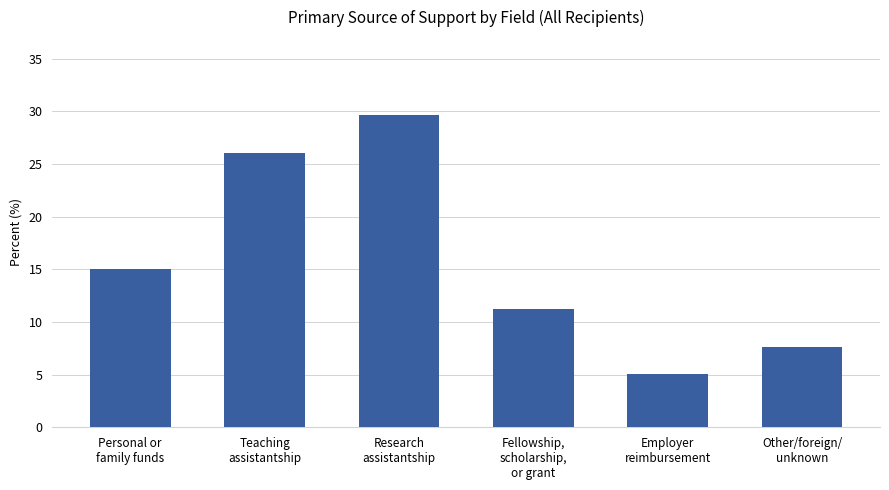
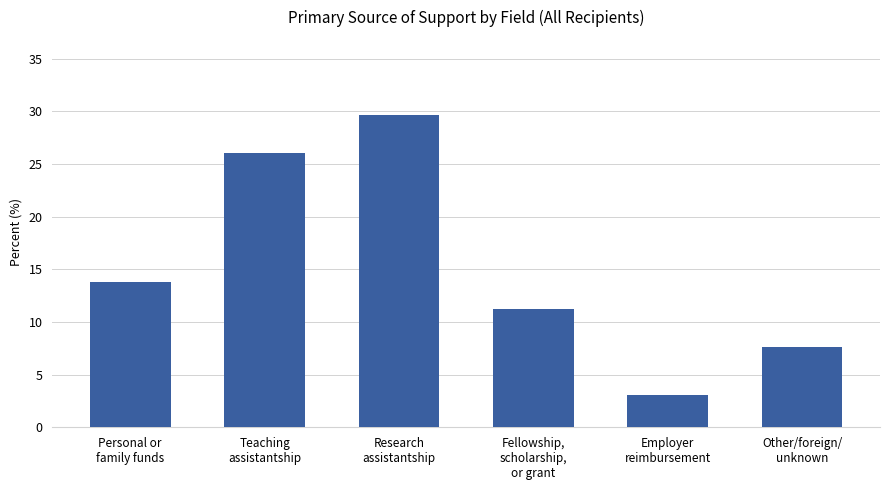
Personal or family funds: 15.0 -> 13.8
Employer reimbursement: 5.1 -> 3.1
